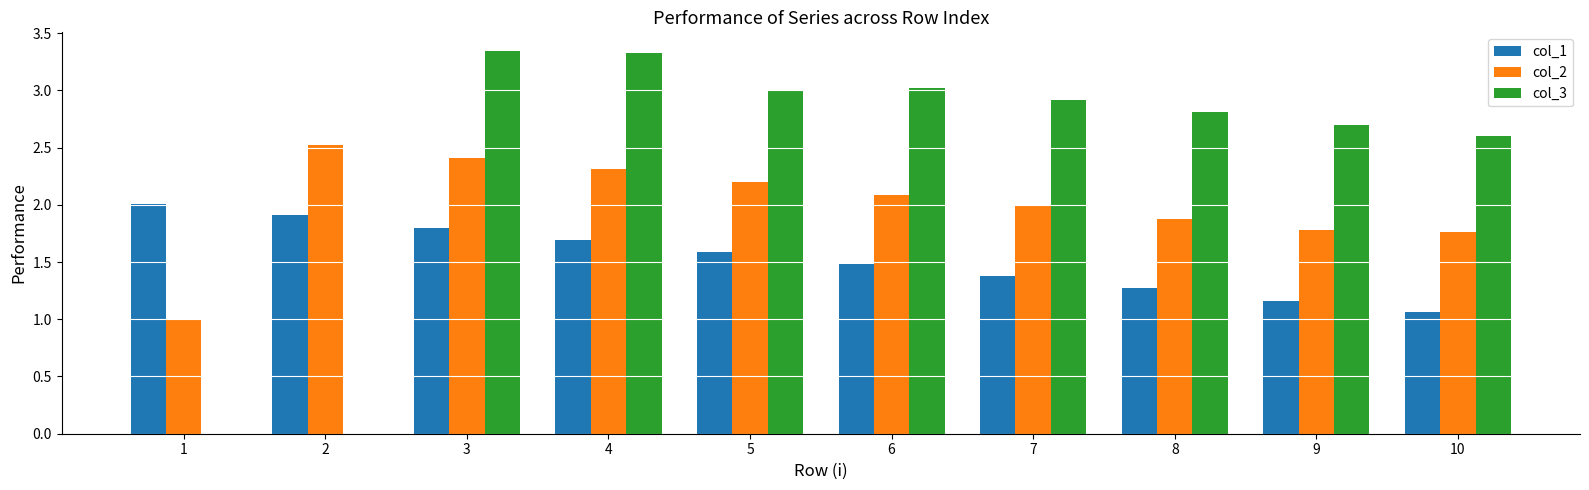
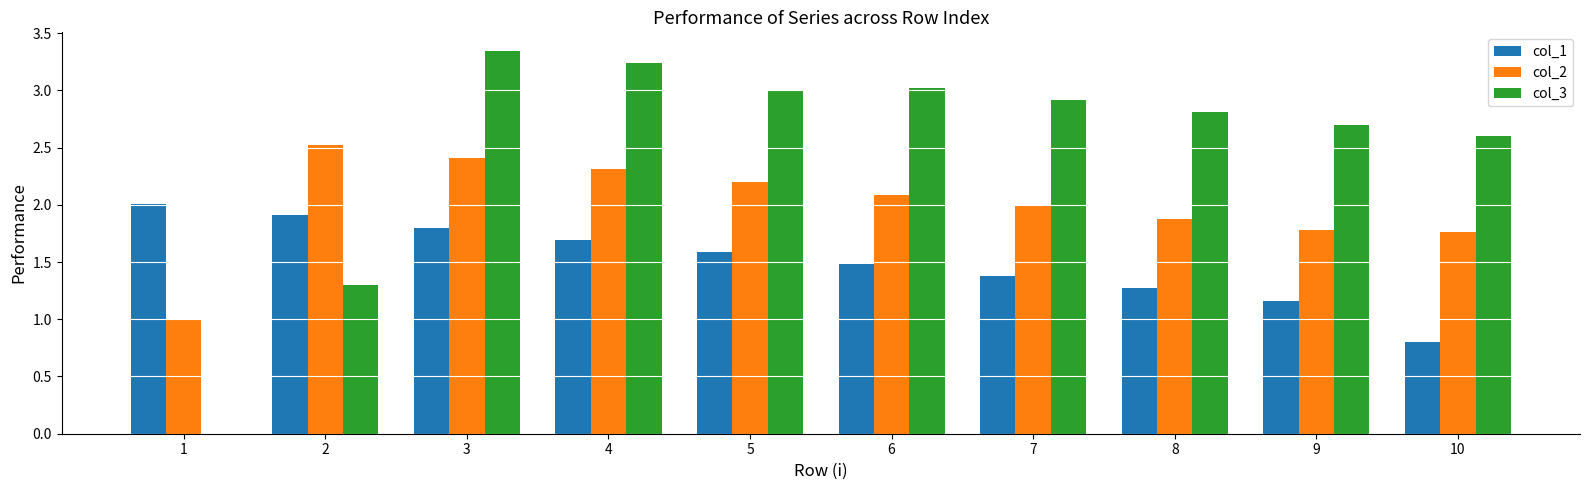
col_3, 2: 0.0 -> 1.3
col_3, 4: 3.33 -> 3.24
col_1, 10: 1.06 -> 0.80
